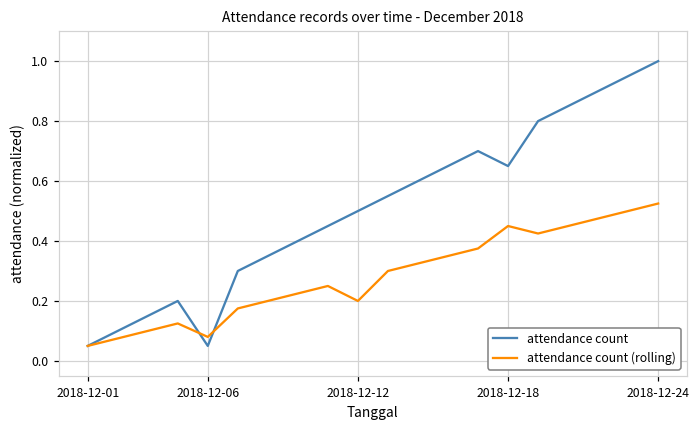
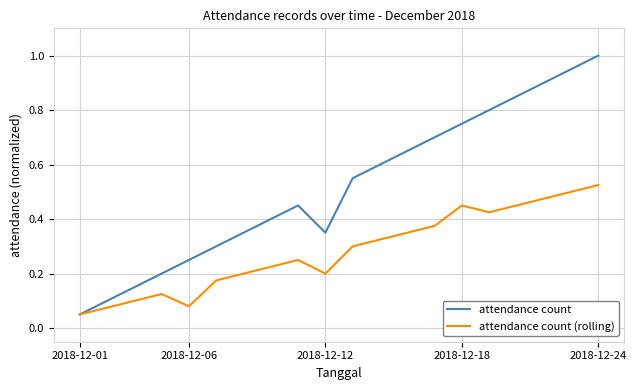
attendance count, 2018-12-06: 0.05 -> 0.25
attendance count, 2018-12-12: 0.50 -> 0.35
attendance count, 2018-12-18: 0.65 -> 0.75
